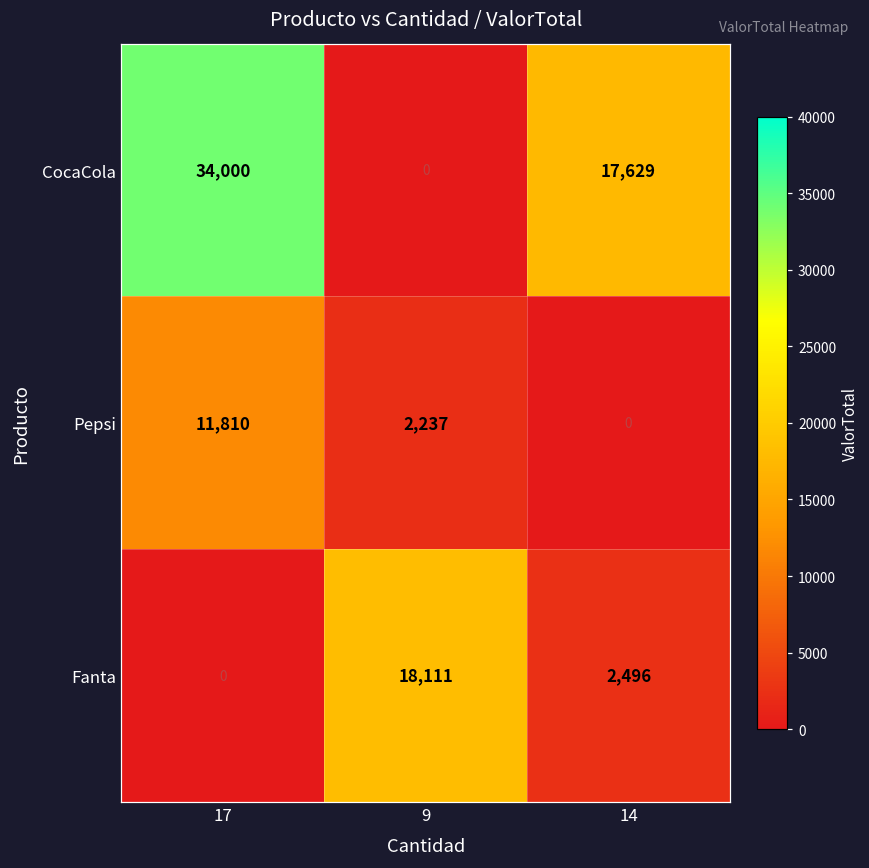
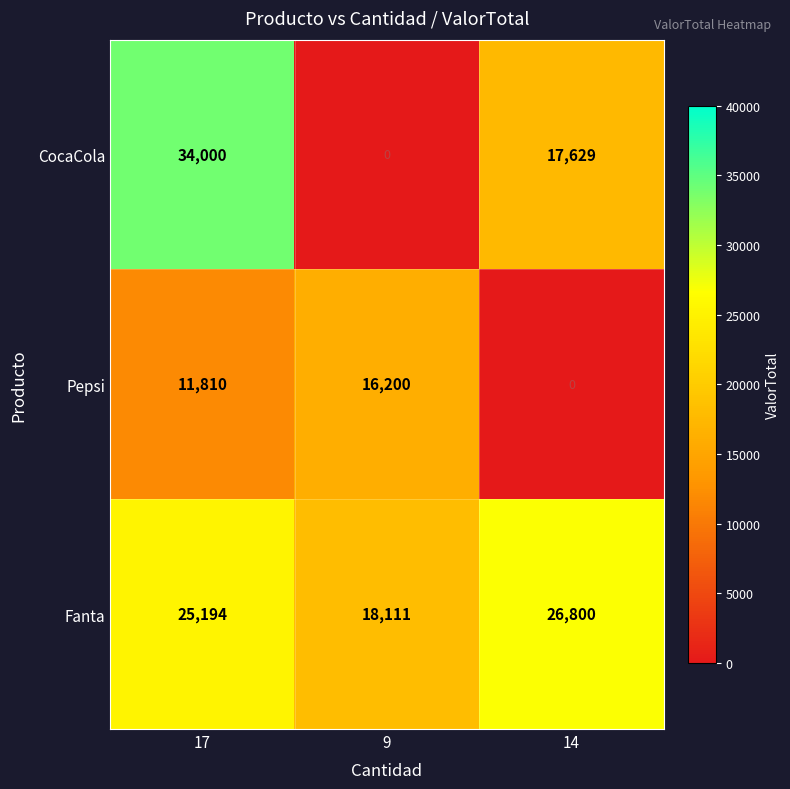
Pepsi, 9: 2,237 -> 16,200
Fanta, 17: 0 -> 25,194
Fanta, 14: 2,496 -> 26,800
